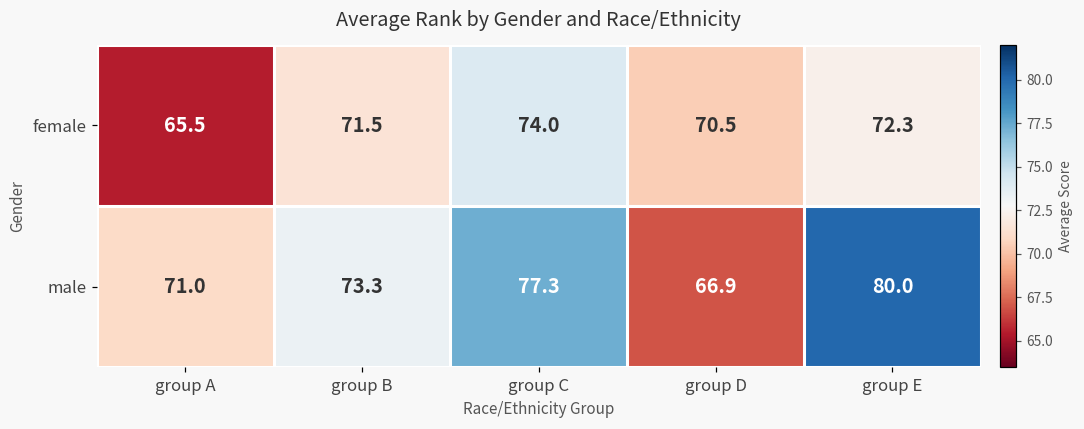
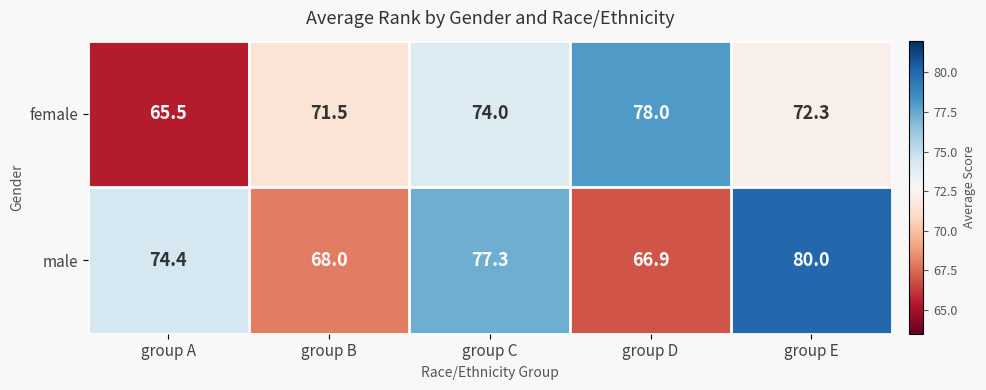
female, group D: 70.5 -> 78.0
male, group A: 71.0 -> 74.4
male, group B: 73.3 -> 68.0
